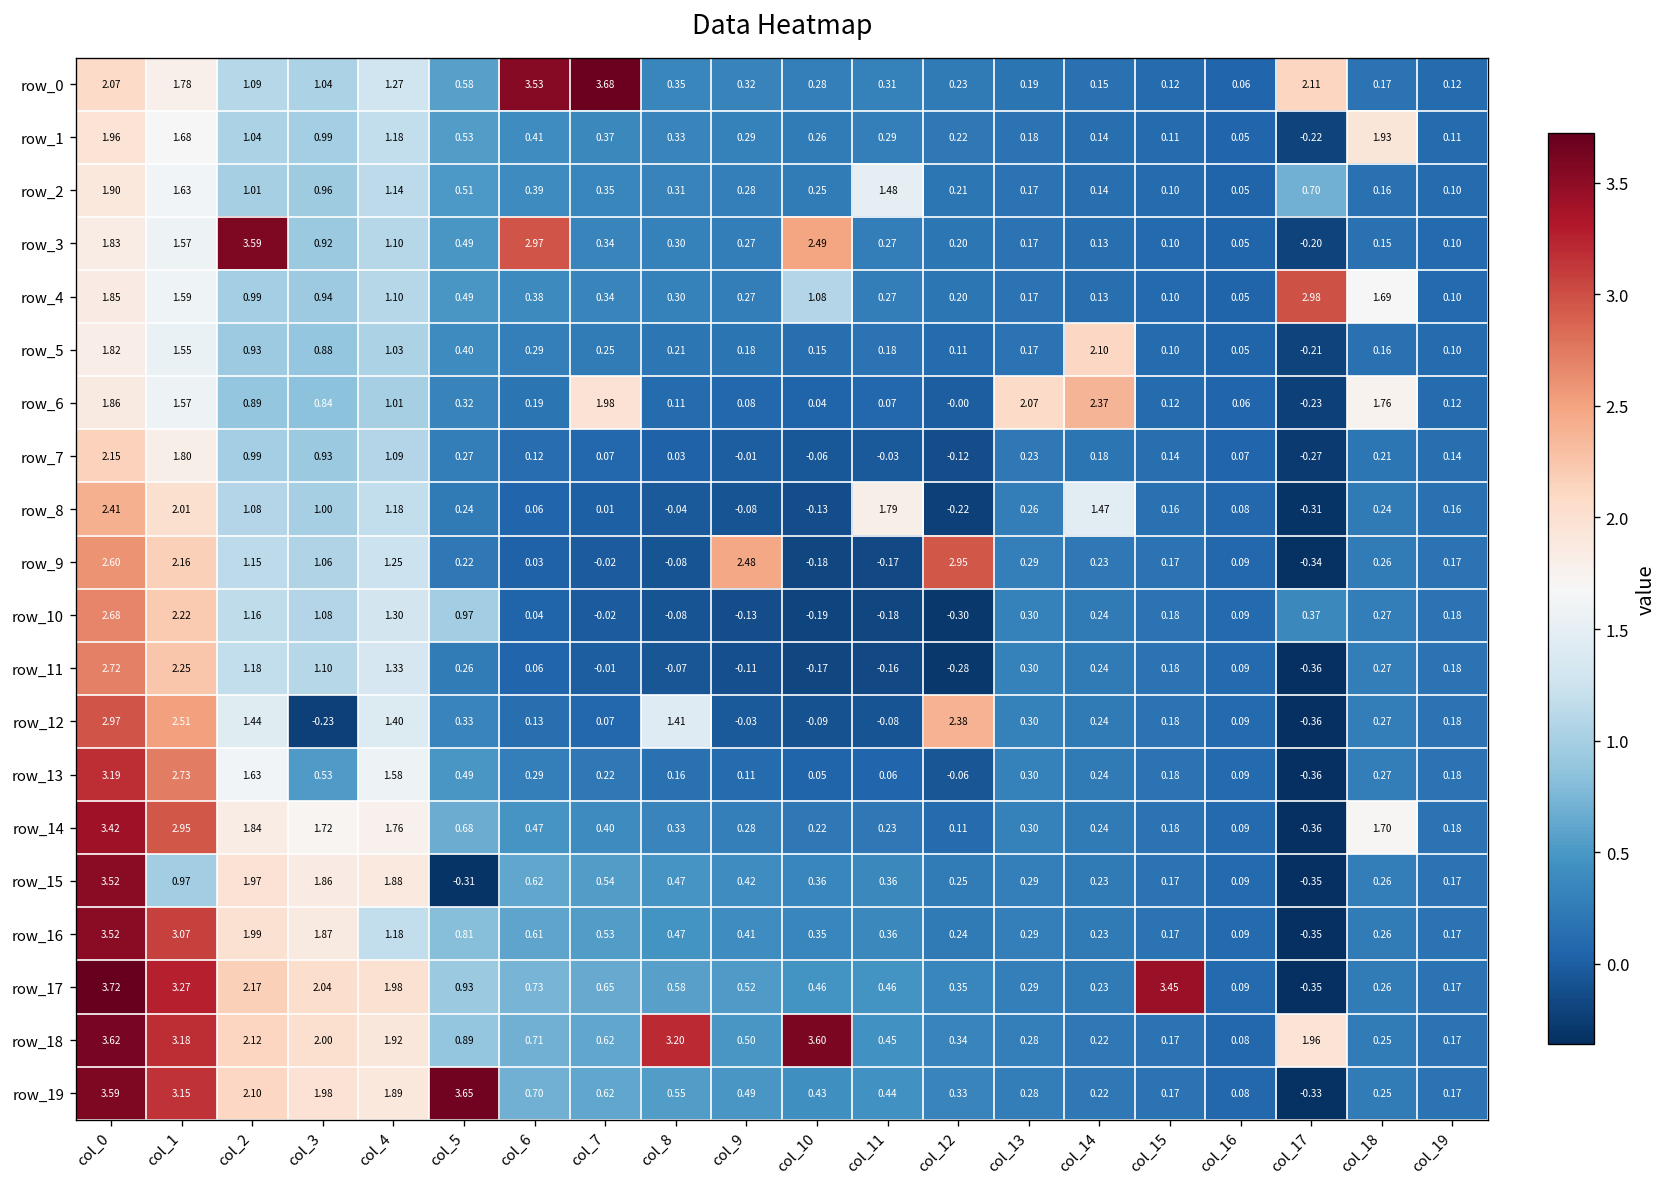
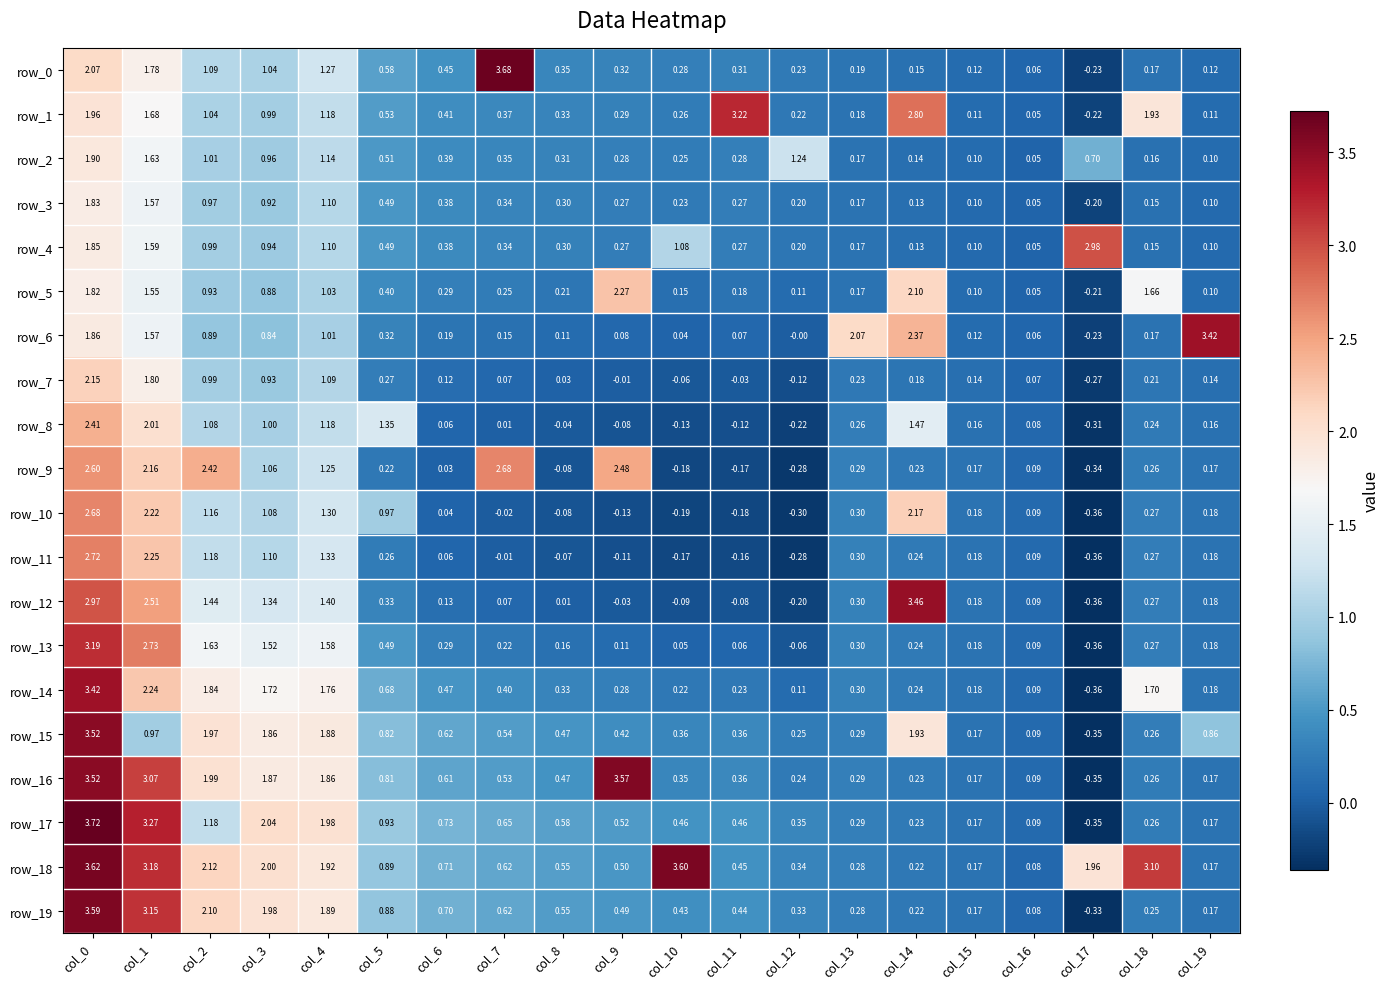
row_0, col_6: 3.53 -> 0.45
row_0, col_17: 2.11 -> -0.23
row_1, col_11: 0.29 -> 3.22
row_1, col_14: 0.14 -> 2.80
row_2, col_11: 1.48 -> 0.28
row_2, col_12: 0.21 -> 1.24
row_3, col_2: 3.59 -> 0.97
row_3, col_6: 2.97 -> 0.38
row_3, col_10: 2.49 -> 0.23
row_4, col_18: 1.69 -> 0.15
row_5, col_9: 0.18 -> 2.27
row_5, col_18: 0.16 -> 1.66
row_6, col_7: 1.98 -> 0.15
row_6, col_18: 1.76 -> 0.17
row_6, col_19: 0.12 -> 3.42
row_8, col_5: 0.24 -> 1.35
row_8, col_11: 1.79 -> -0.12
row_9, col_2: 1.15 -> 2.42
row_9, col_7: -0.02 -> 2.68
row_9, col_12: 2.95 -> -0.28
row_10, col_14: 0.24 -> 2.17
row_10, col_17: 0.37 -> -0.36
row_12, col_3: -0.23 -> 1.34
row_12, col_8: 1.41 -> 0.01
row_12, col_12: 2.38 -> -0.20
row_12, col_14: 0.24 -> 3.46
row_13, col_3: 0.53 -> 1.52
row_14, col_1: 2.95 -> 2.24
row_15, col_5: -0.31 -> 0.82
row_15, col_14: 0.23 -> 1.93
row_15, col_19: 0.17 -> 0.86
row_16, col_4: 1.18 -> 1.86
row_16, col_9: 0.41 -> 3.57
row_17, col_2: 2.17 -> 1.18
row_17, col_15: 3.45 -> 0.17
row_18, col_8: 3.20 -> 0.55
row_18, col_18: 0.25 -> 3.10
row_19, col_5: 3.65 -> 0.88
